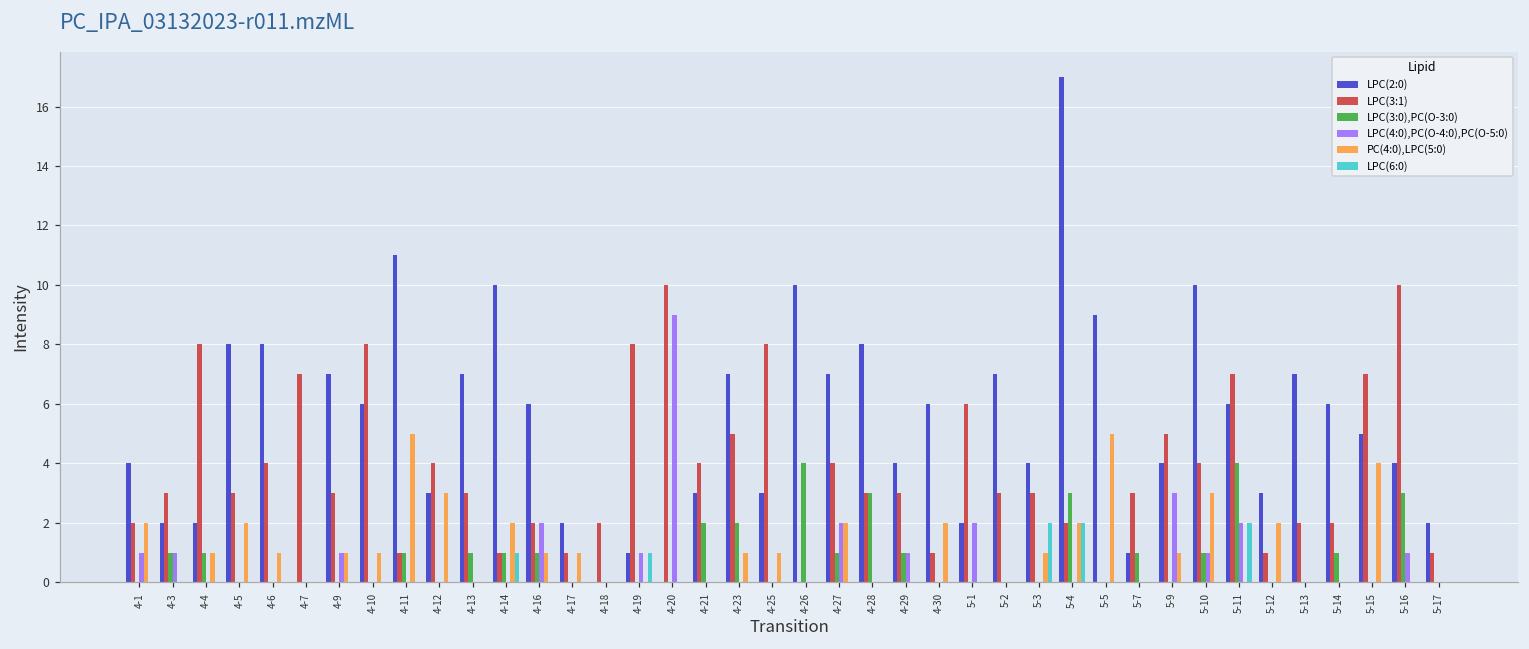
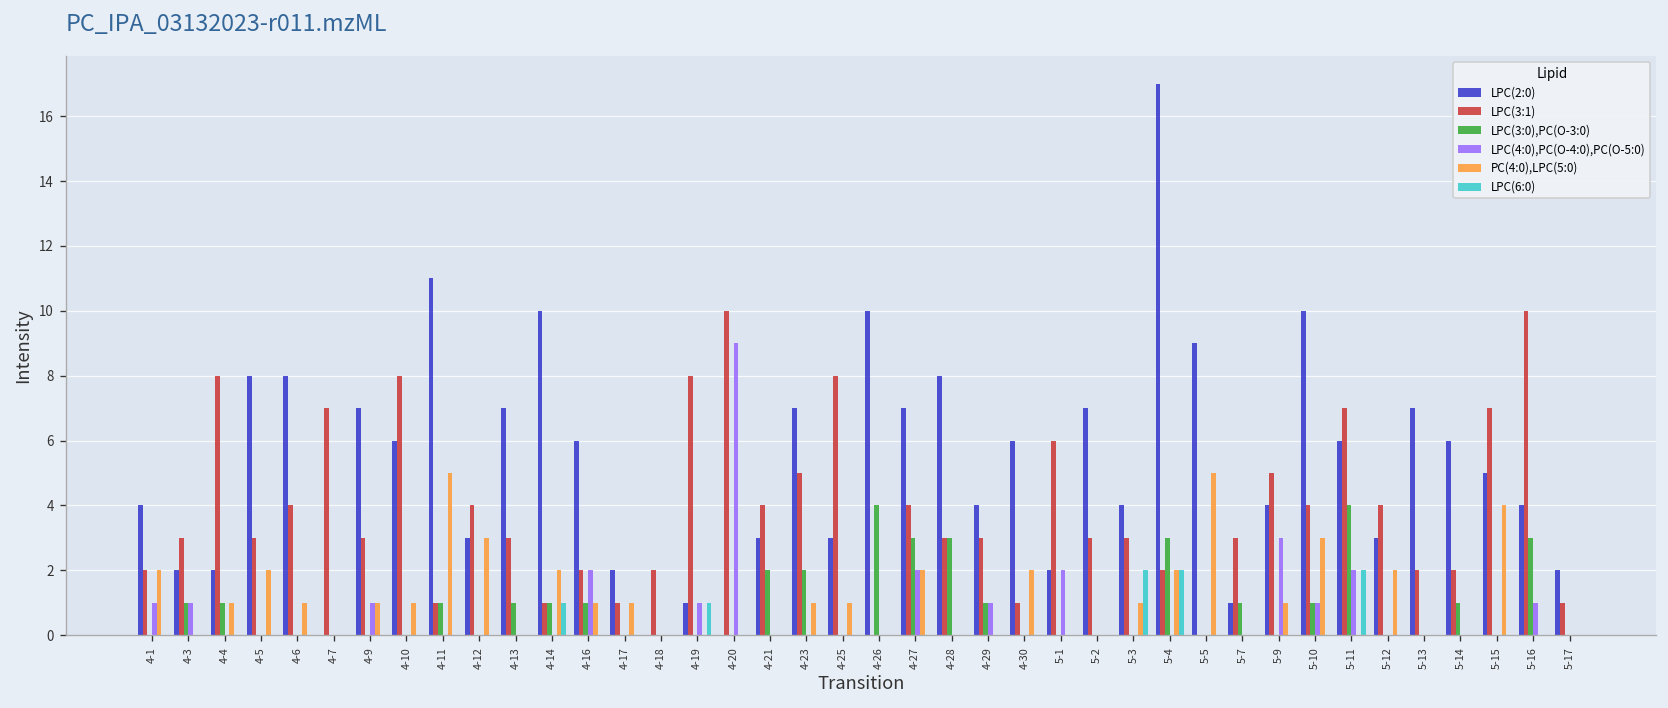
LPC(3:0),PC(O-3:0), 4-27: 1 -> 3
LPC(3:1), 5-12: 1 -> 4
